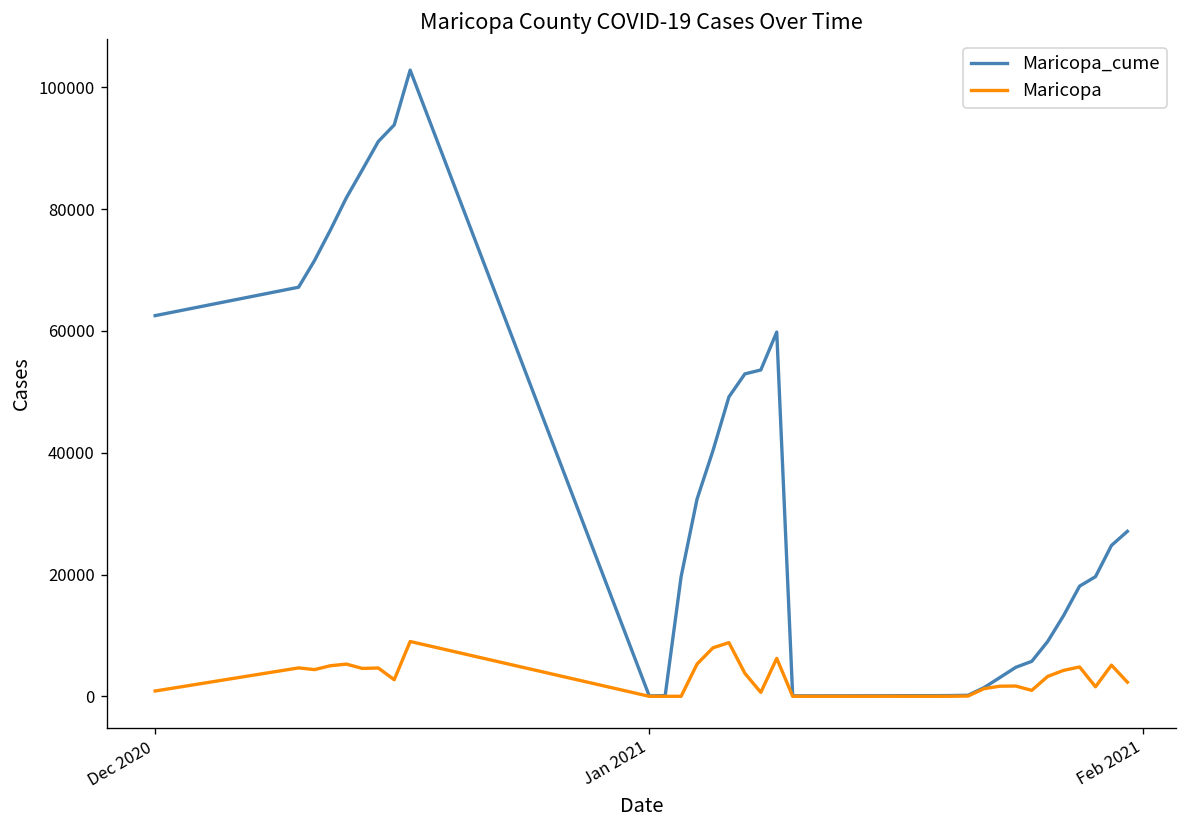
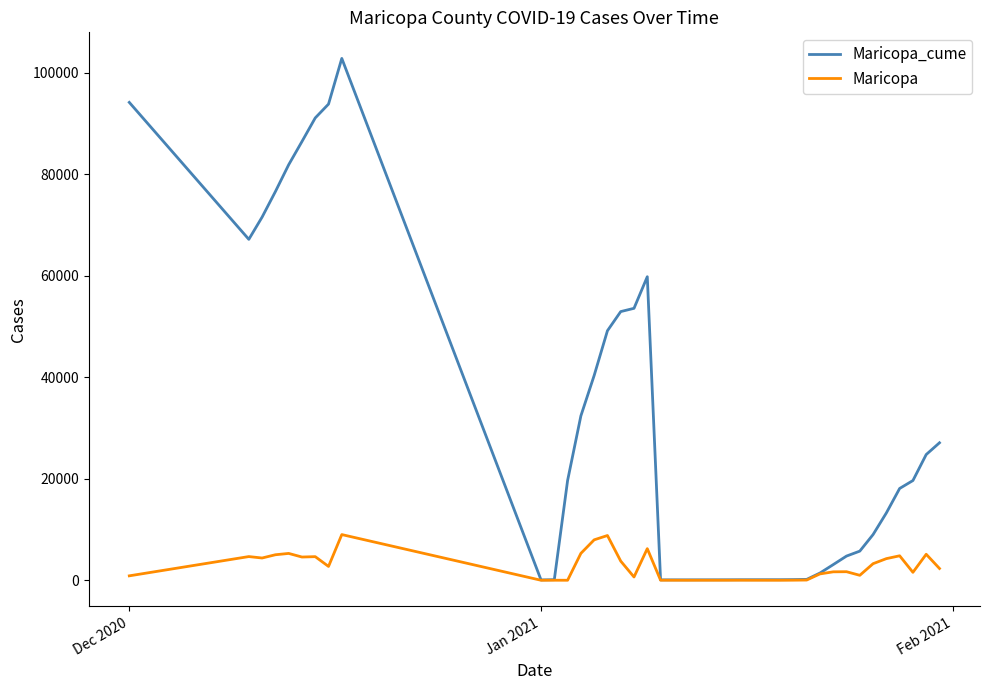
Maricopa_cume, Dec 2020: 63000 -> 94000
